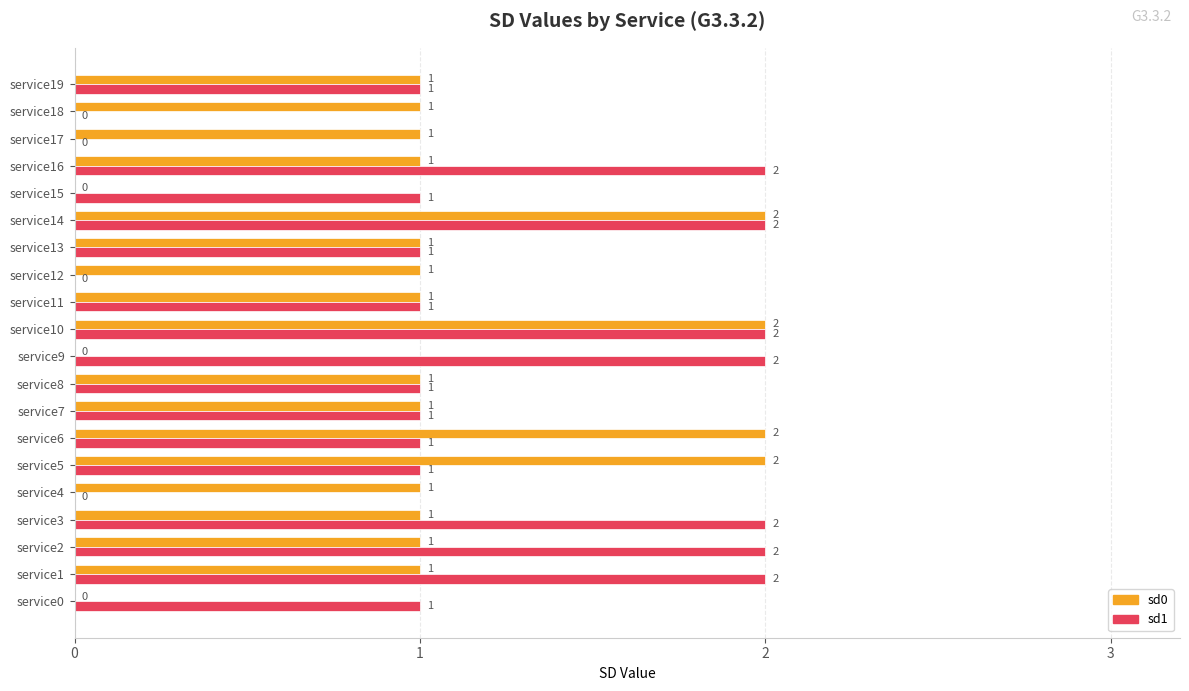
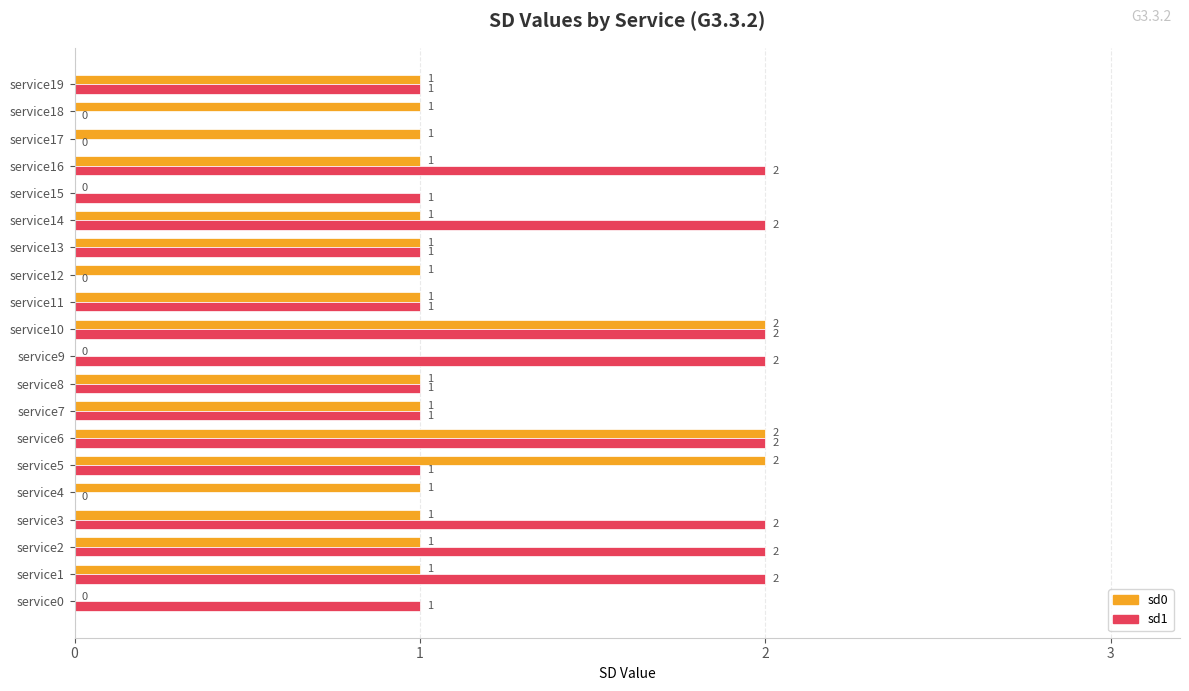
sd0, service14: 2 -> 1
sd1, service6: 1 -> 2
